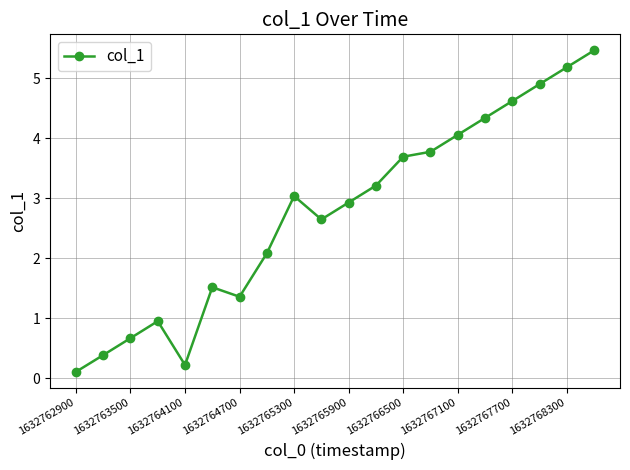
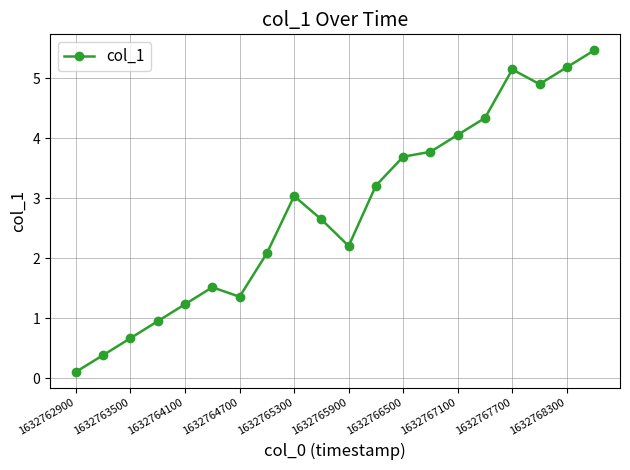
1632764100: 0.2 -> 1.2
1632765900: 2.9 -> 2.2
1632767700: 4.6 -> 5.1
